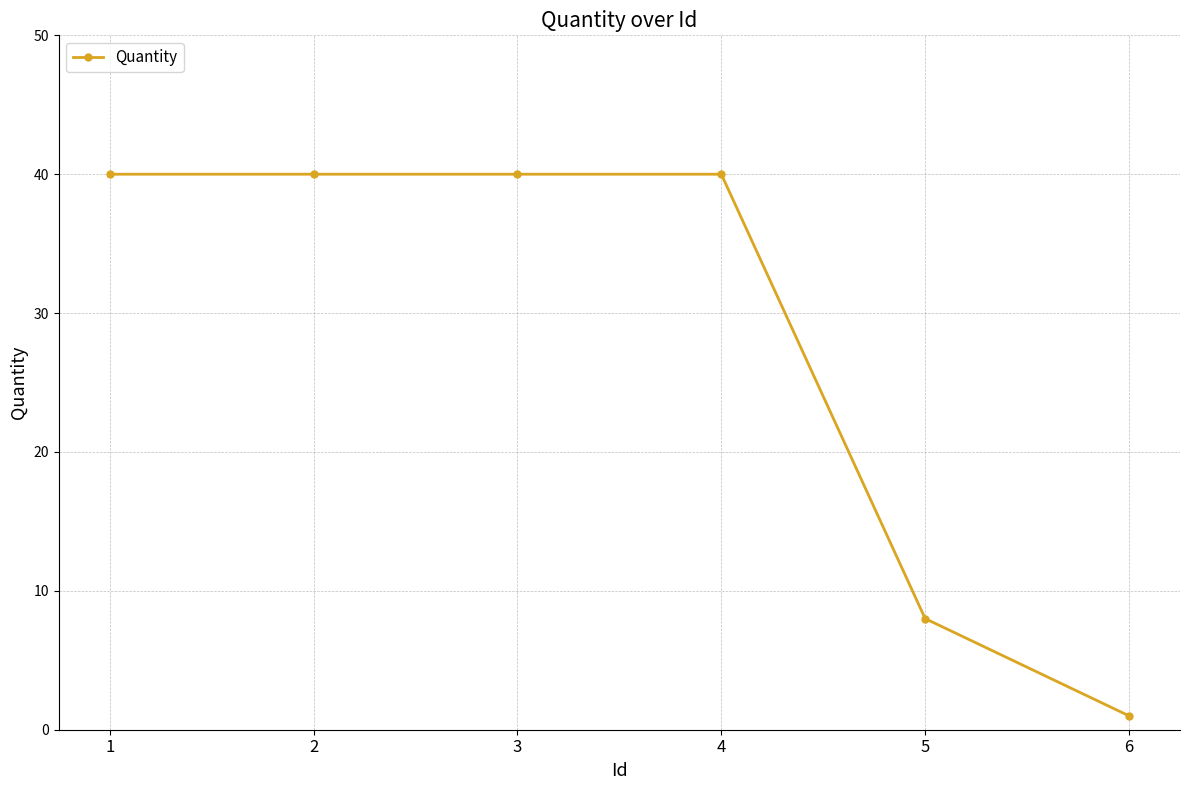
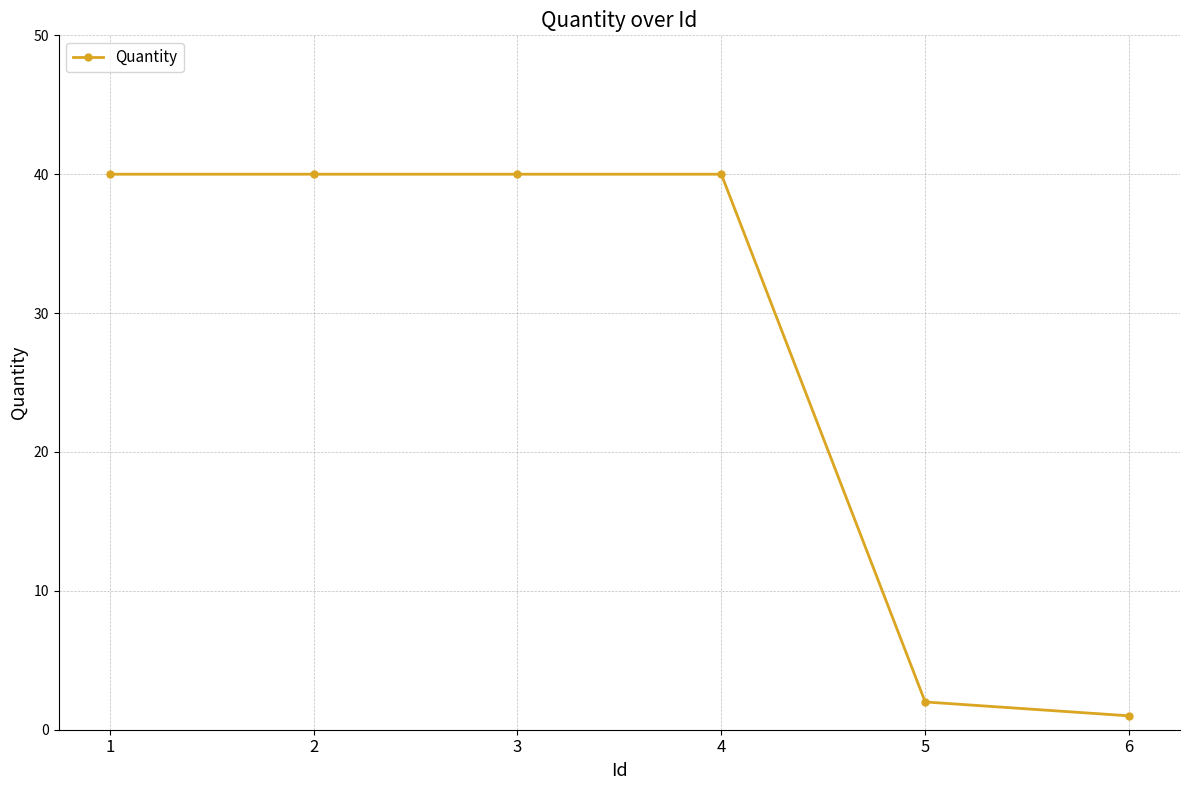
5: 8 -> 2
